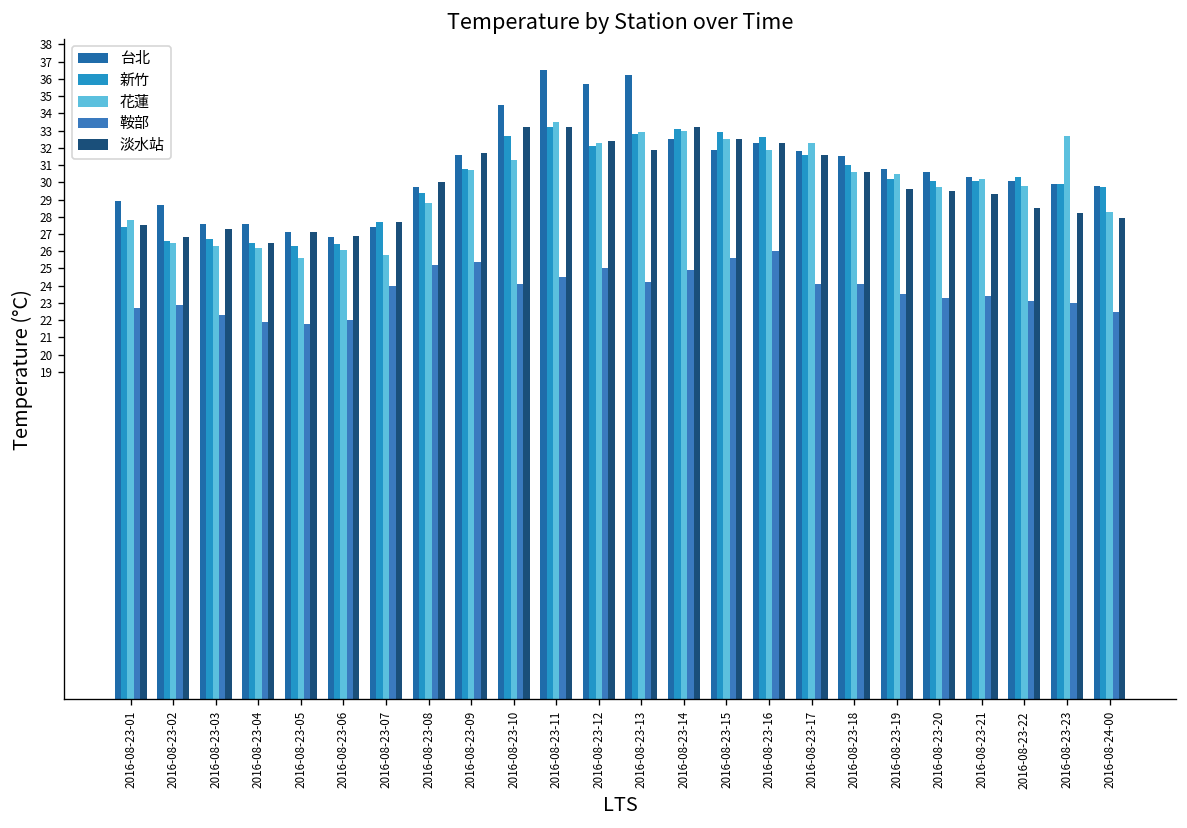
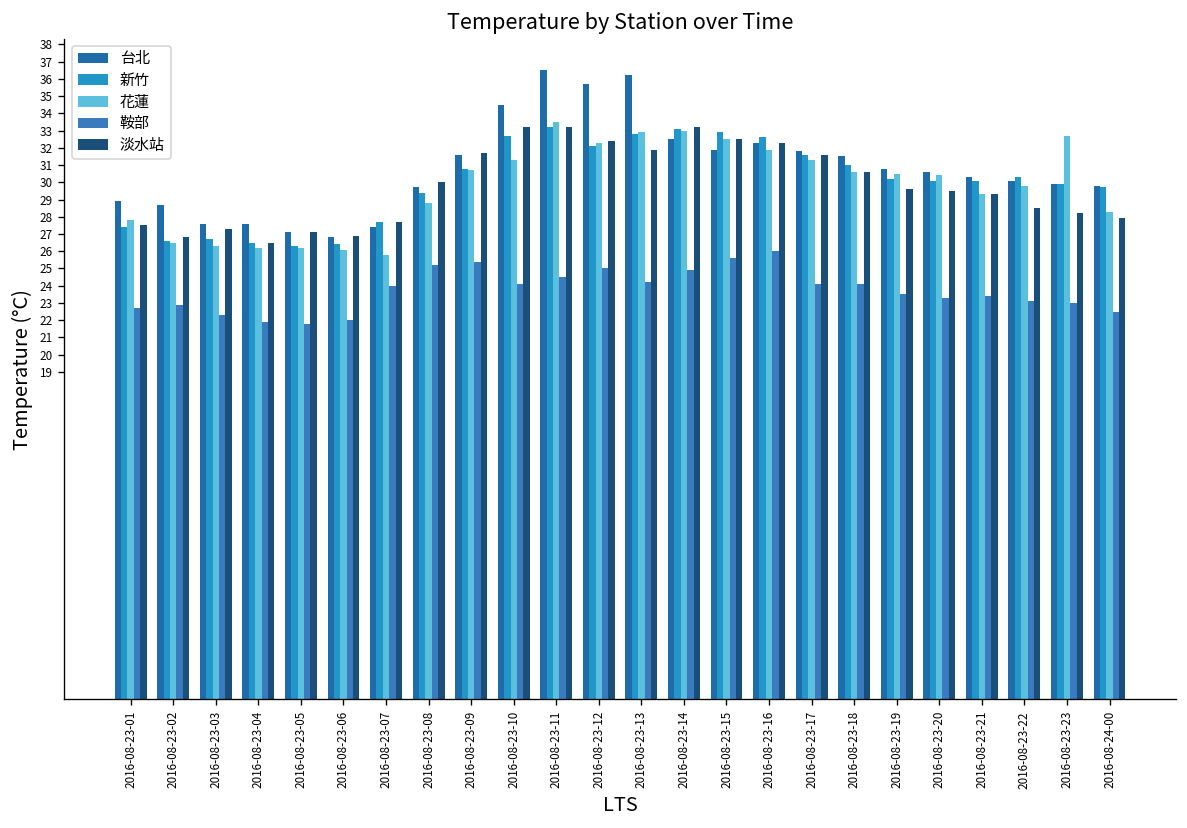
花蓮, 2016-08-23-05: 25.6 -> 26.2
花蓮, 2016-08-23-17: 32.3 -> 31.3
花蓮, 2016-08-23-20: 29.7 -> 30.4
花蓮, 2016-08-23-21: 30.2 -> 29.3
